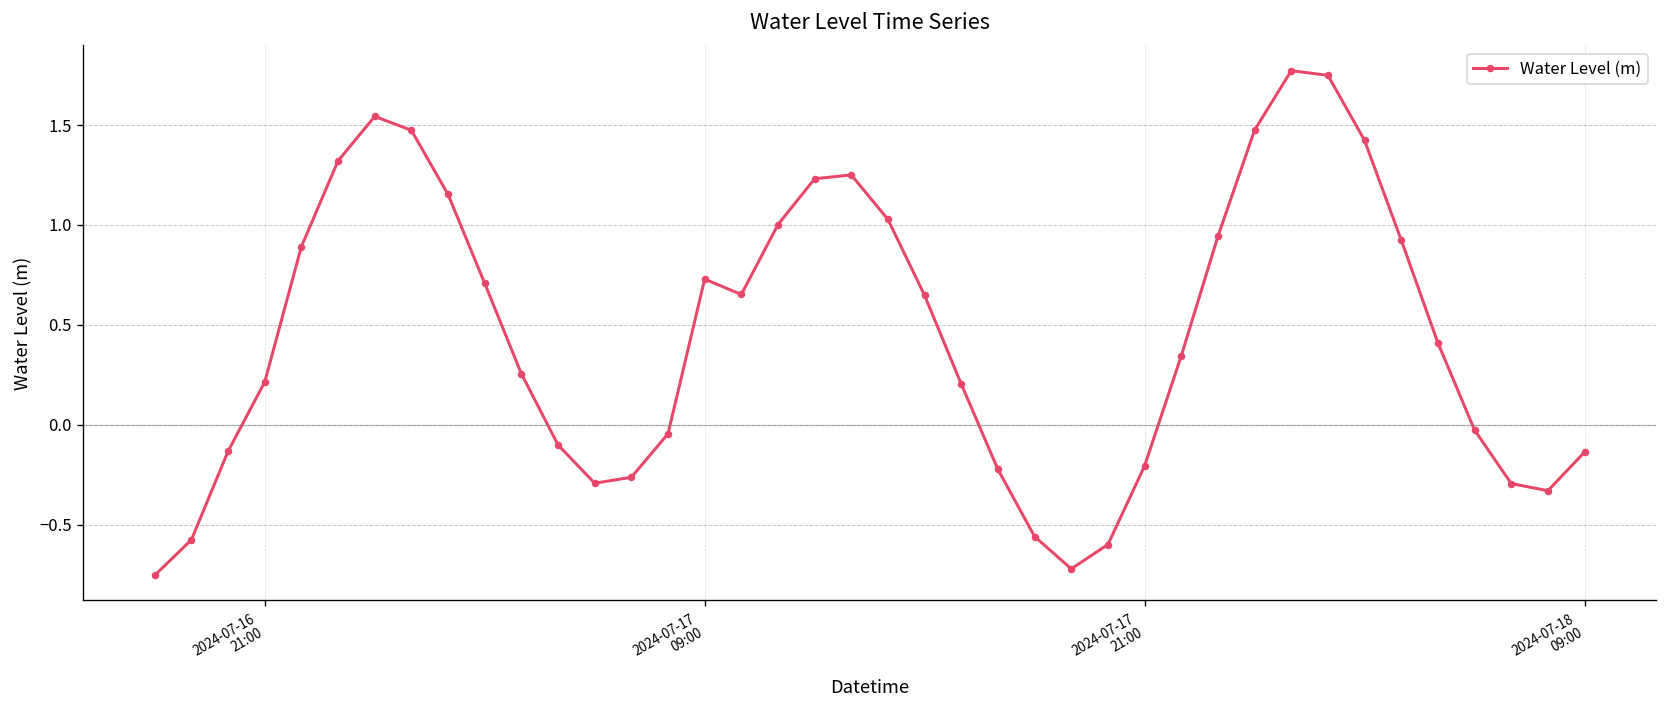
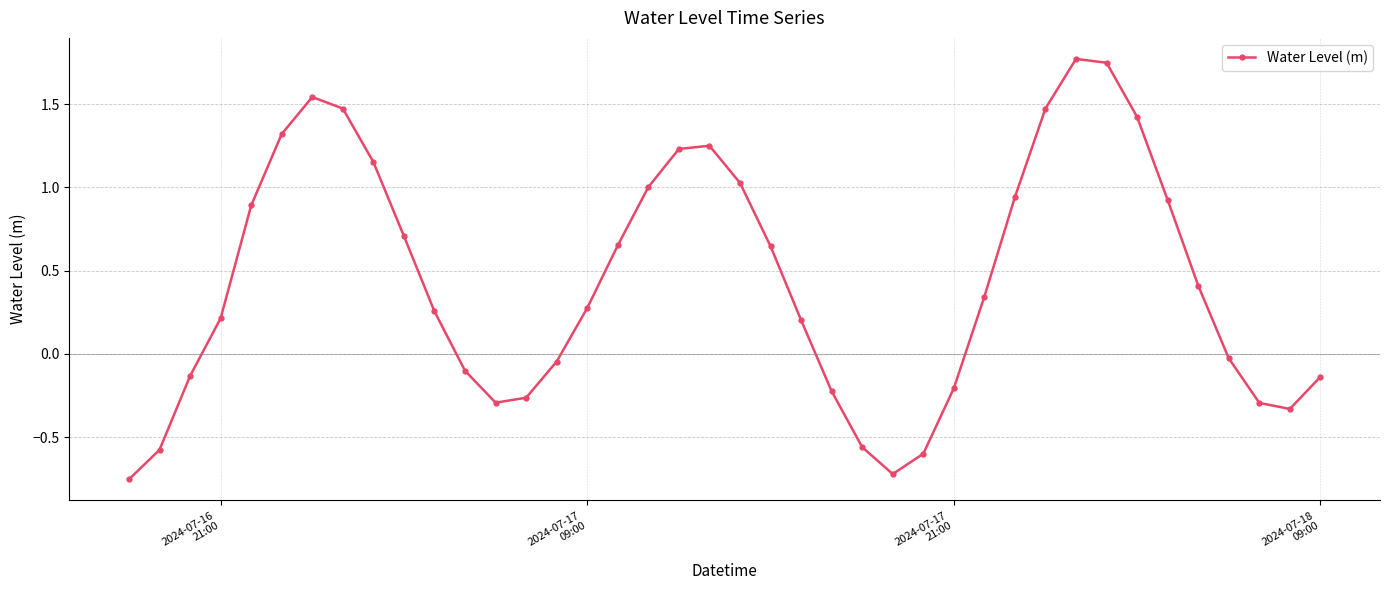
2024-07-17 09:00: 0.73 -> 0.28
